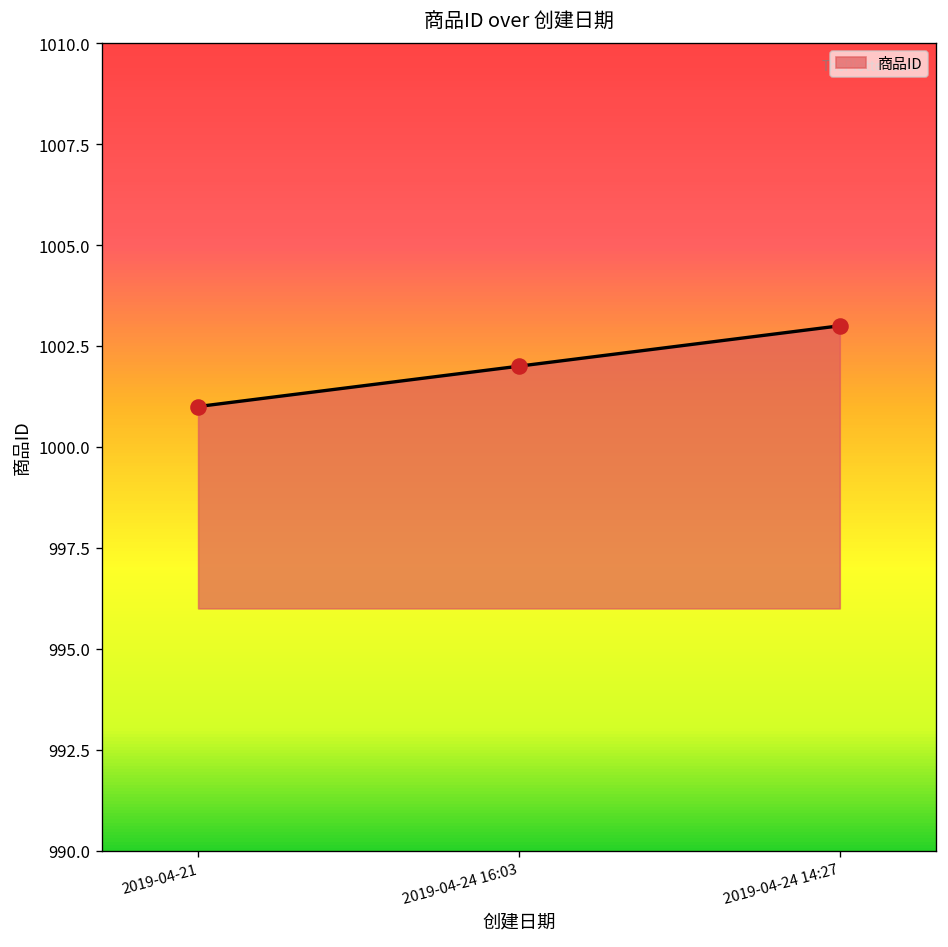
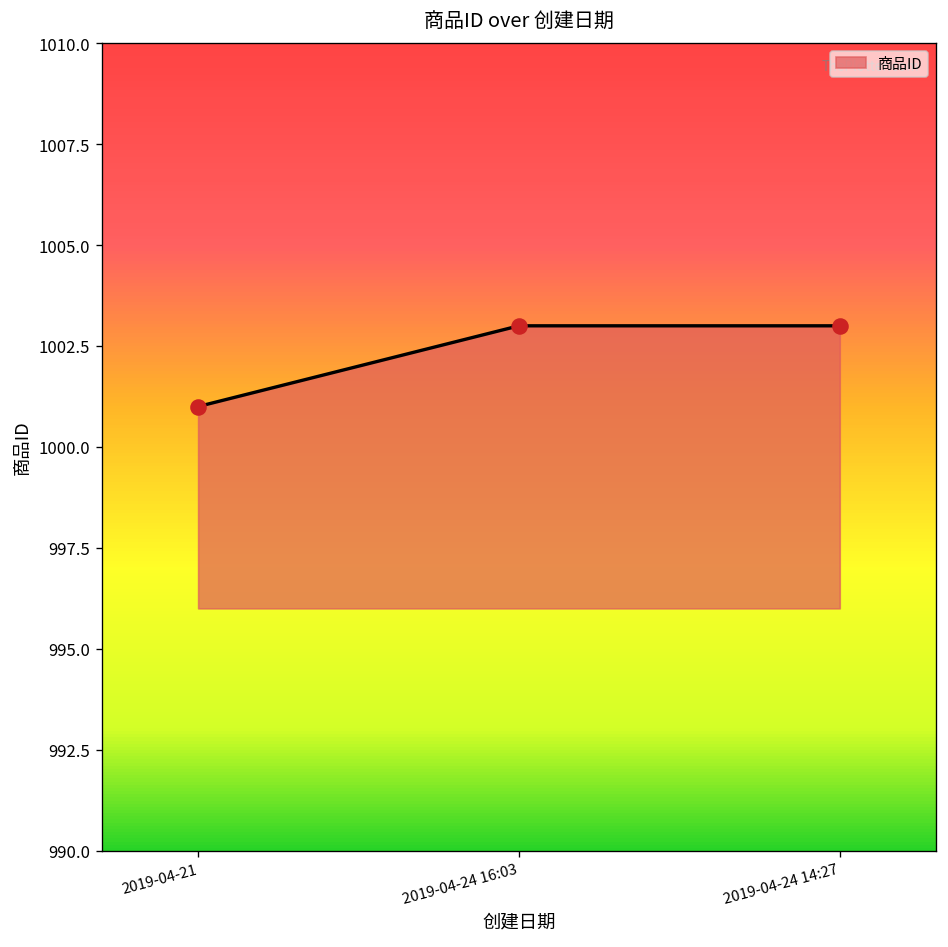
2019-04-24 16:03: 1002 -> 1003
